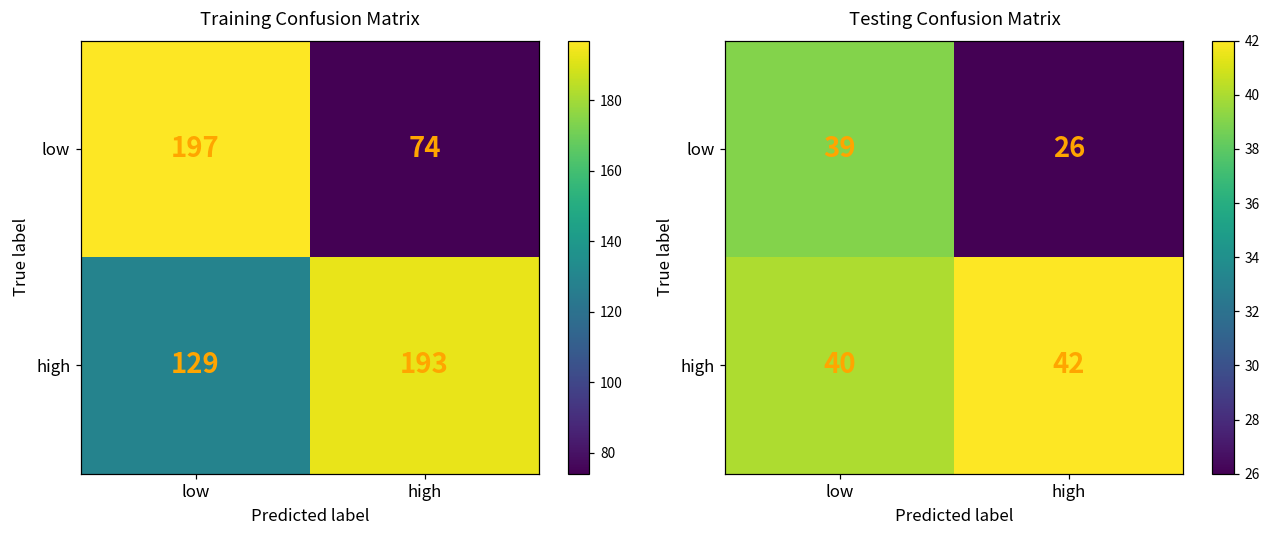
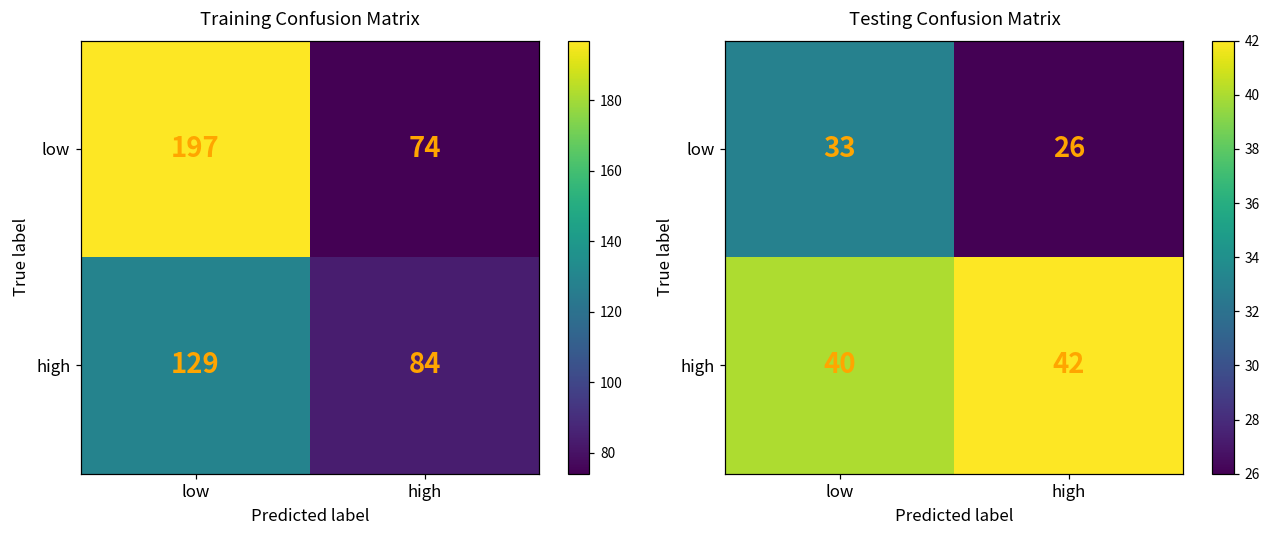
Training Confusion Matrix, high, high: 193 -> 84
Testing Confusion Matrix, low, low: 39 -> 33
